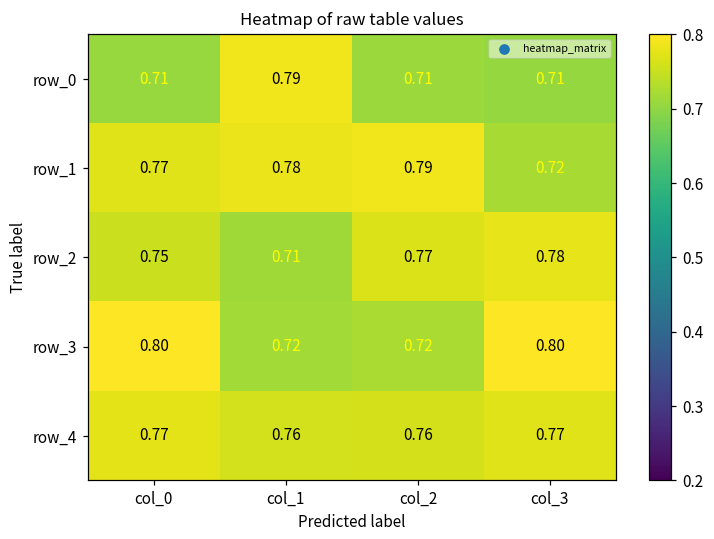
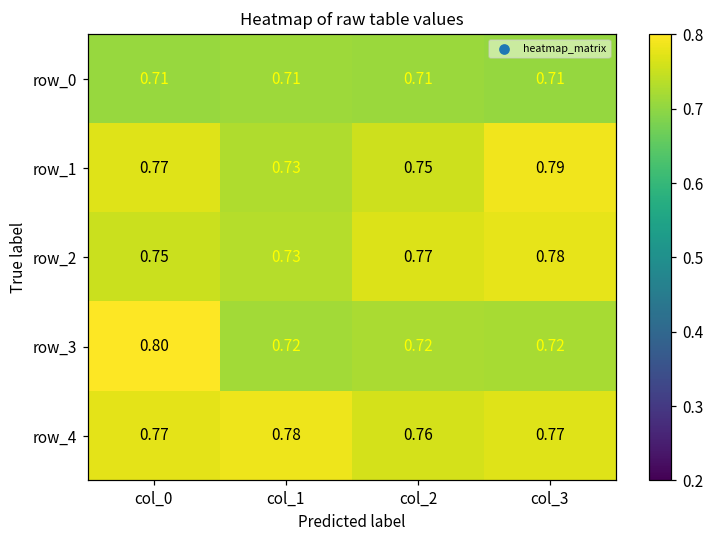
row_0, col_1: 0.79 -> 0.71
row_1, col_1: 0.78 -> 0.73
row_1, col_2: 0.79 -> 0.75
row_1, col_3: 0.72 -> 0.79
row_2, col_1: 0.71 -> 0.73
row_3, col_3: 0.80 -> 0.72
row_4, col_1: 0.76 -> 0.78
